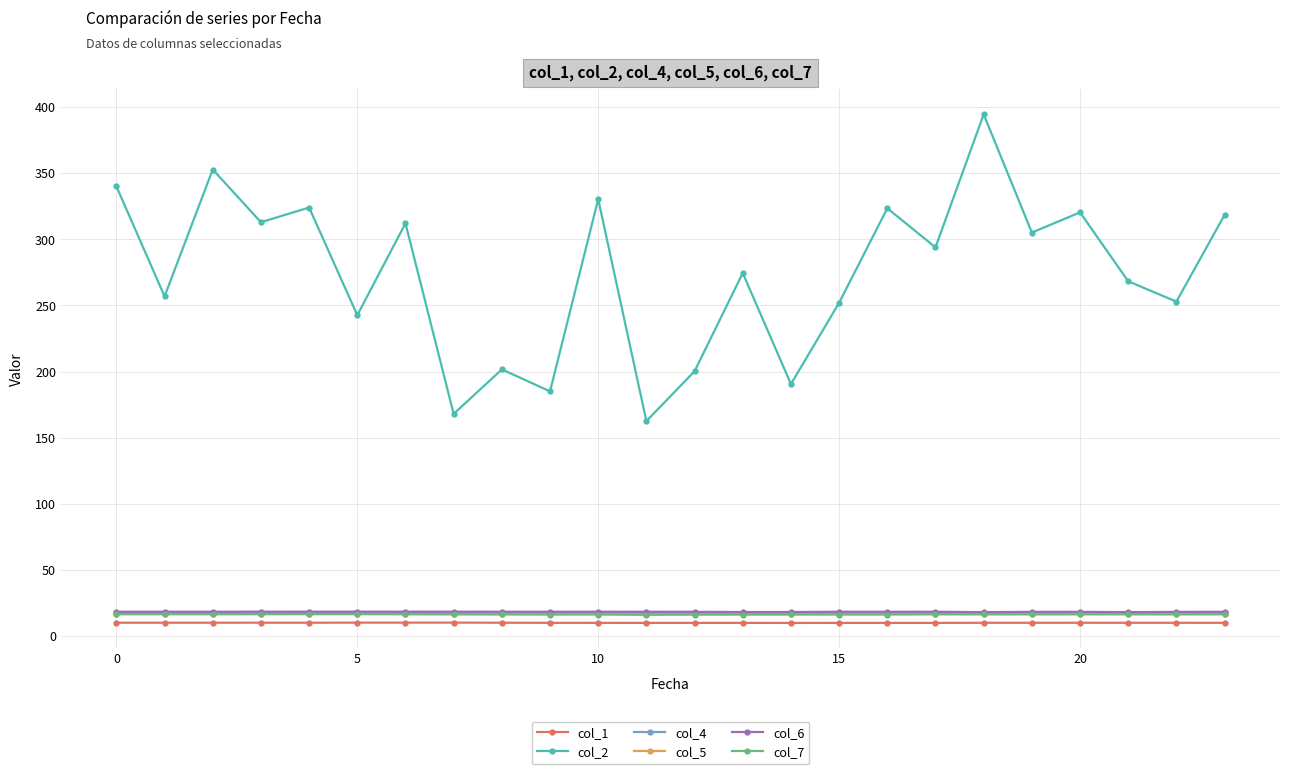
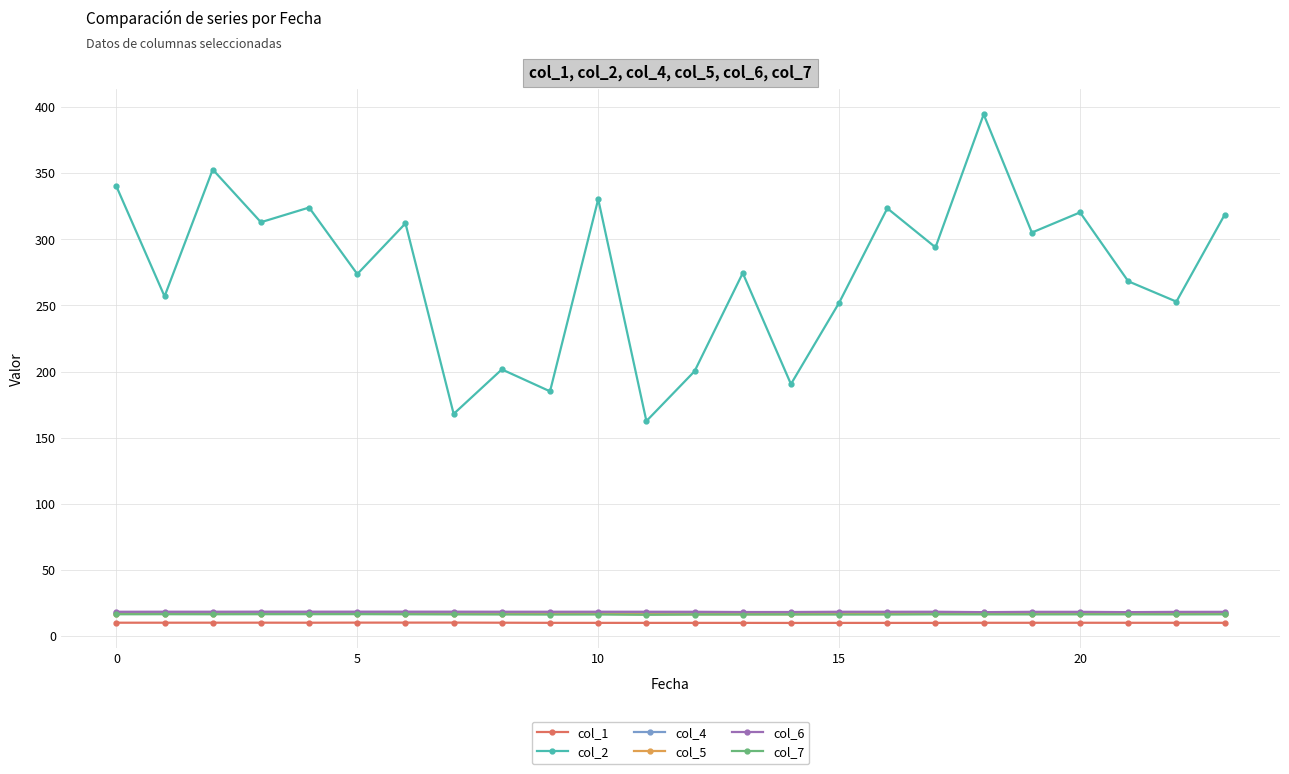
col_2, 5: 243 -> 274
